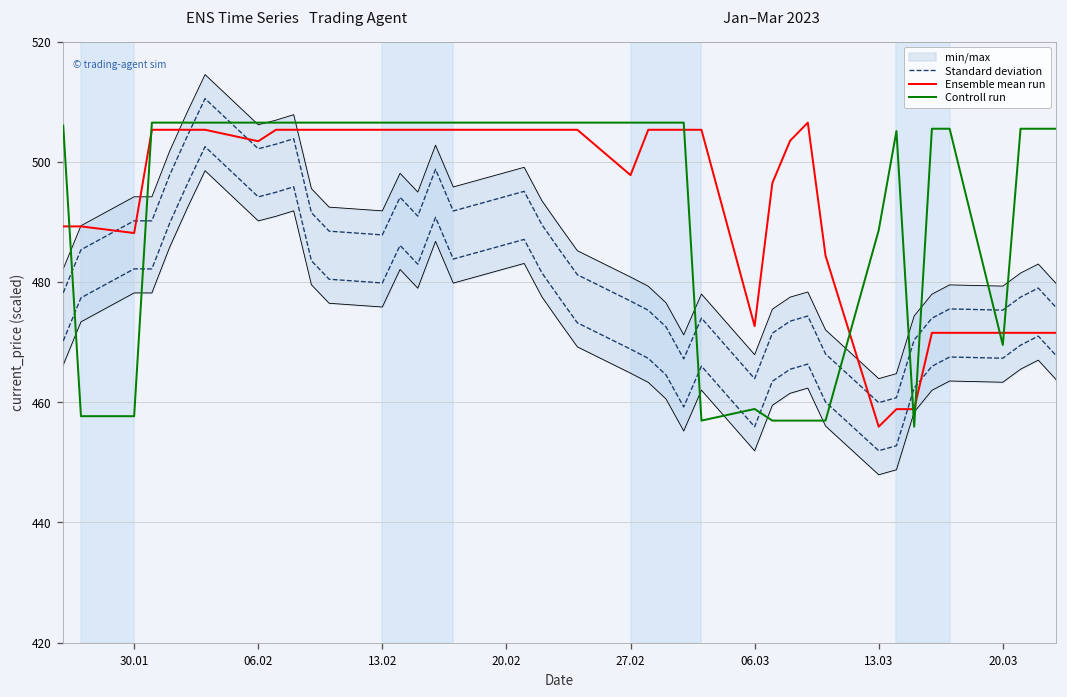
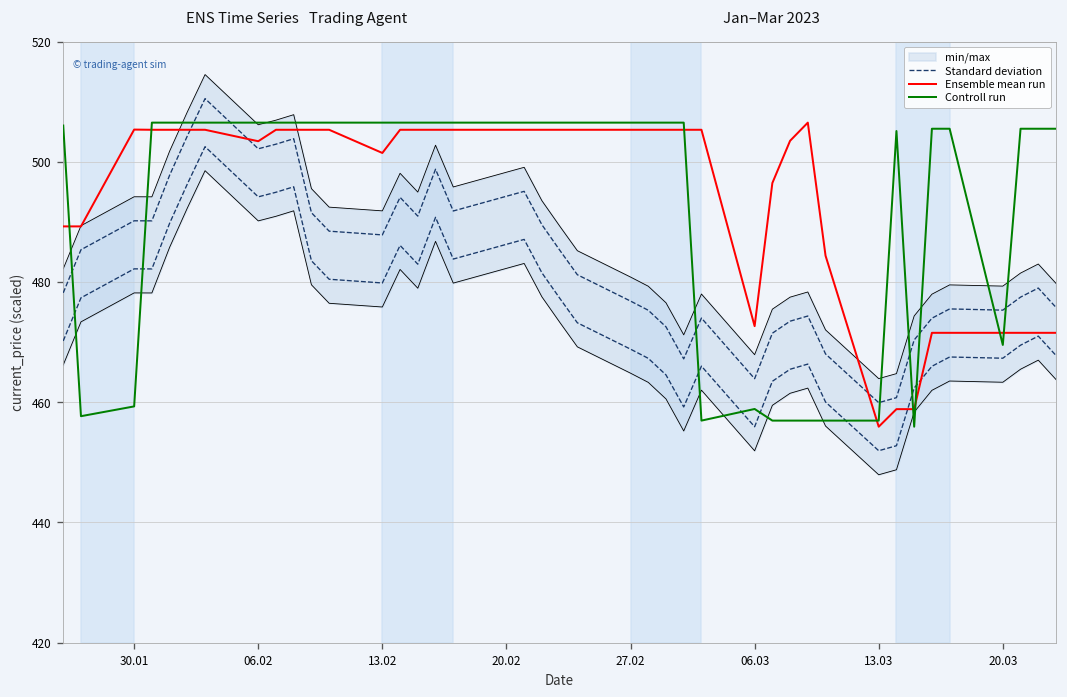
Ensemble mean run, 30.01: 488 -> 505
Controll run, 30.01: 458 -> 459
Ensemble mean run, 13.02: 505 -> 501
Ensemble mean run, 27.02: 498 -> 505
Controll run, 13.03: 489 -> 457
